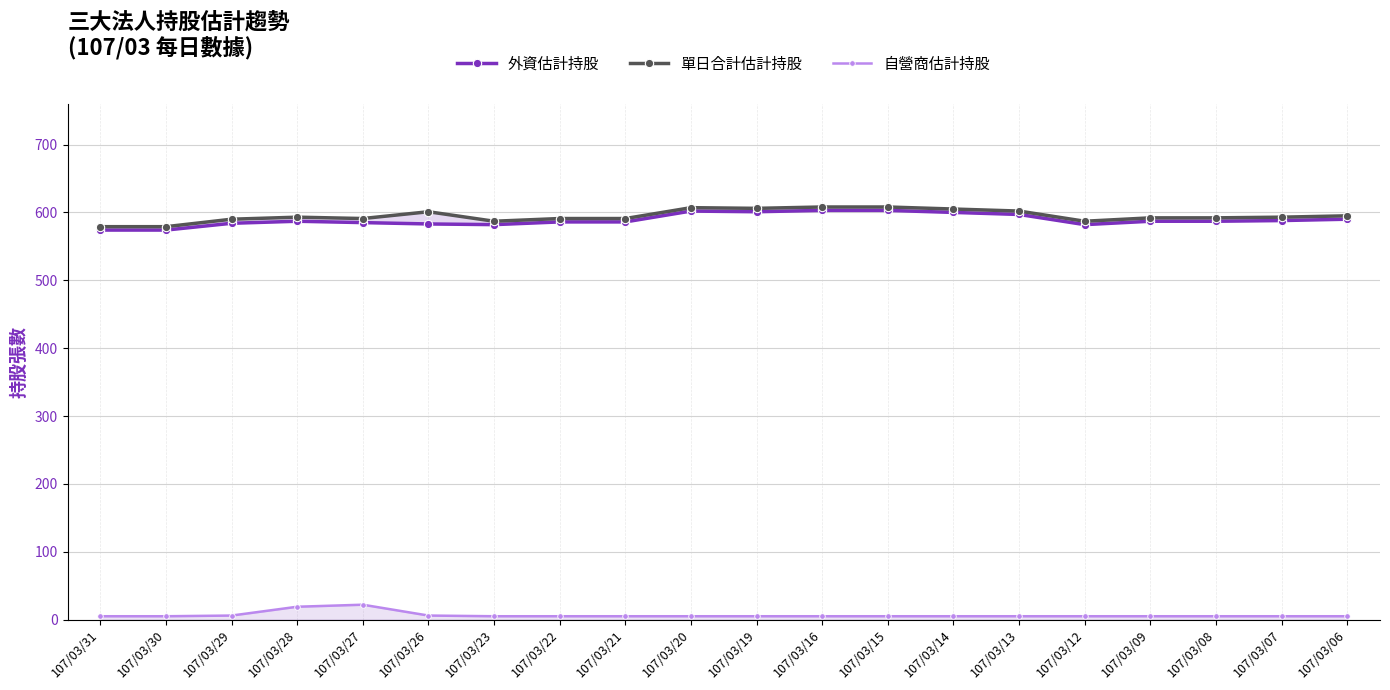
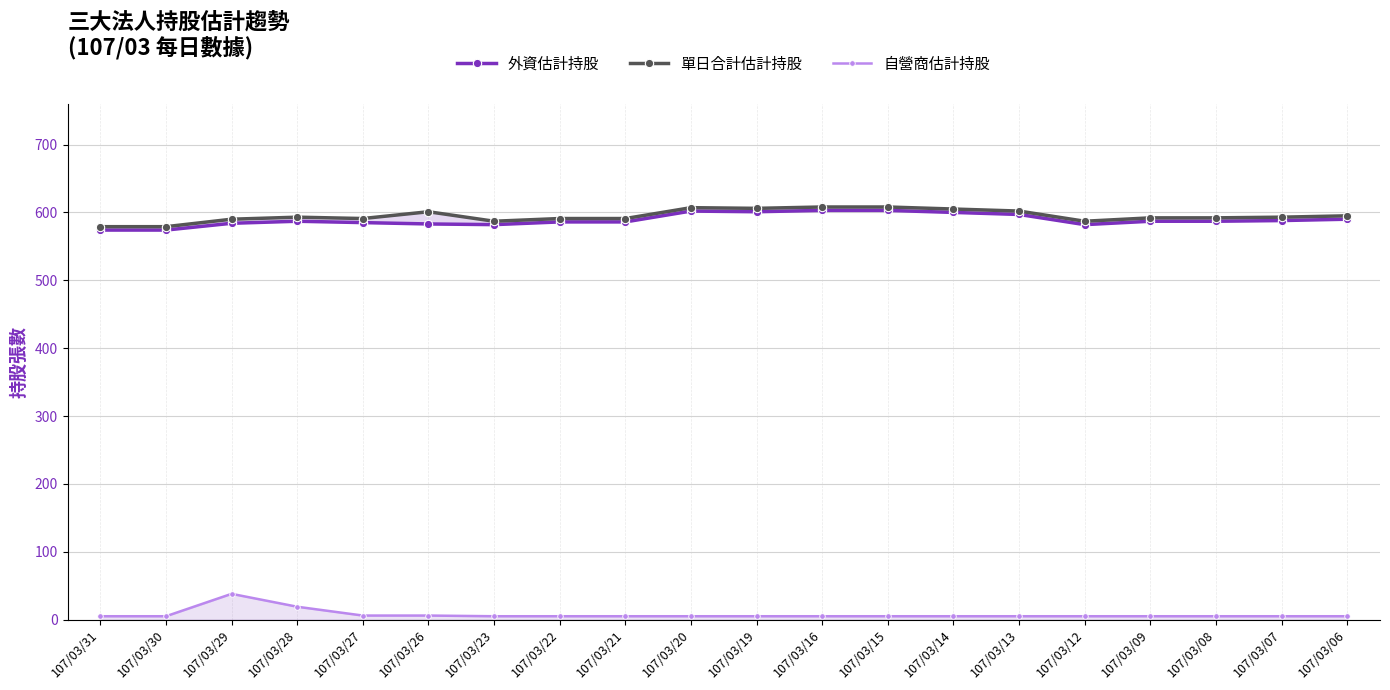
自營商估計持股, 107/03/29: 10 -> 40
自營商估計持股, 107/03/27: 20 -> 10
